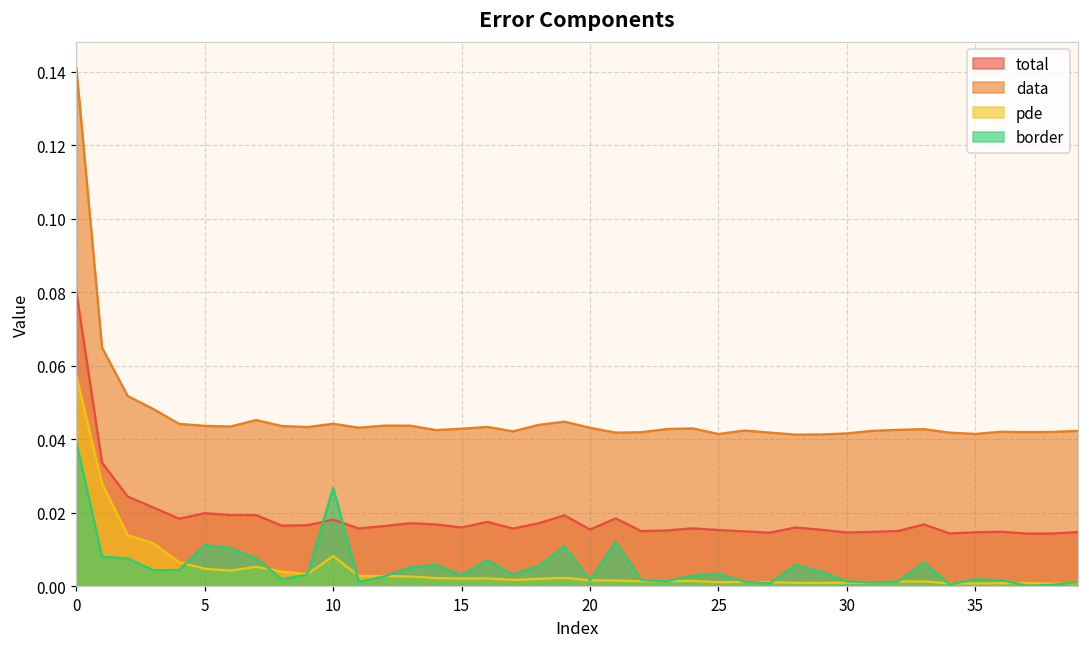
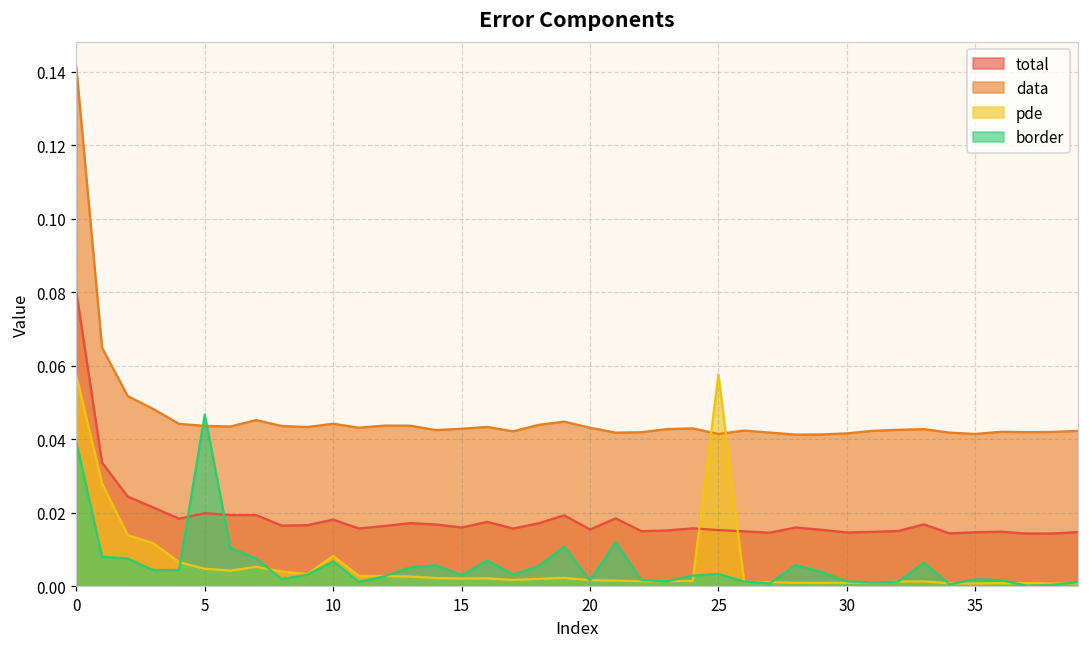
border, 5: 0.011 -> 0.047
border, 10: 0.027 -> 0.007
pde, 25: 0.001 -> 0.058
